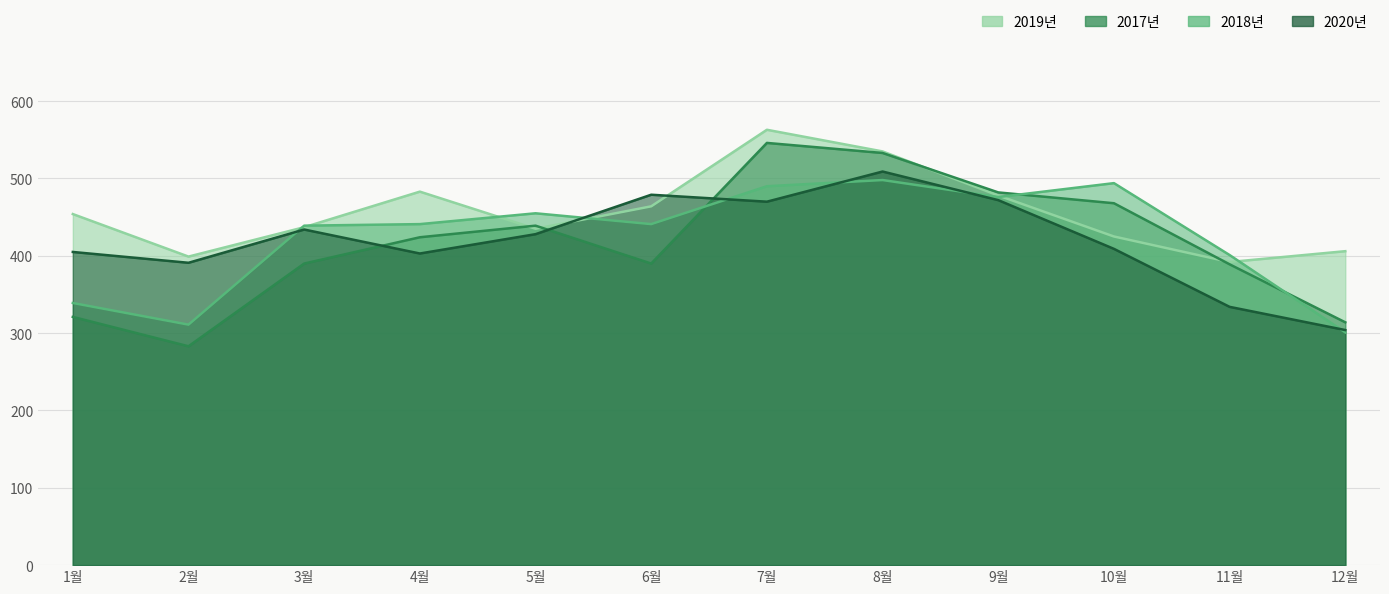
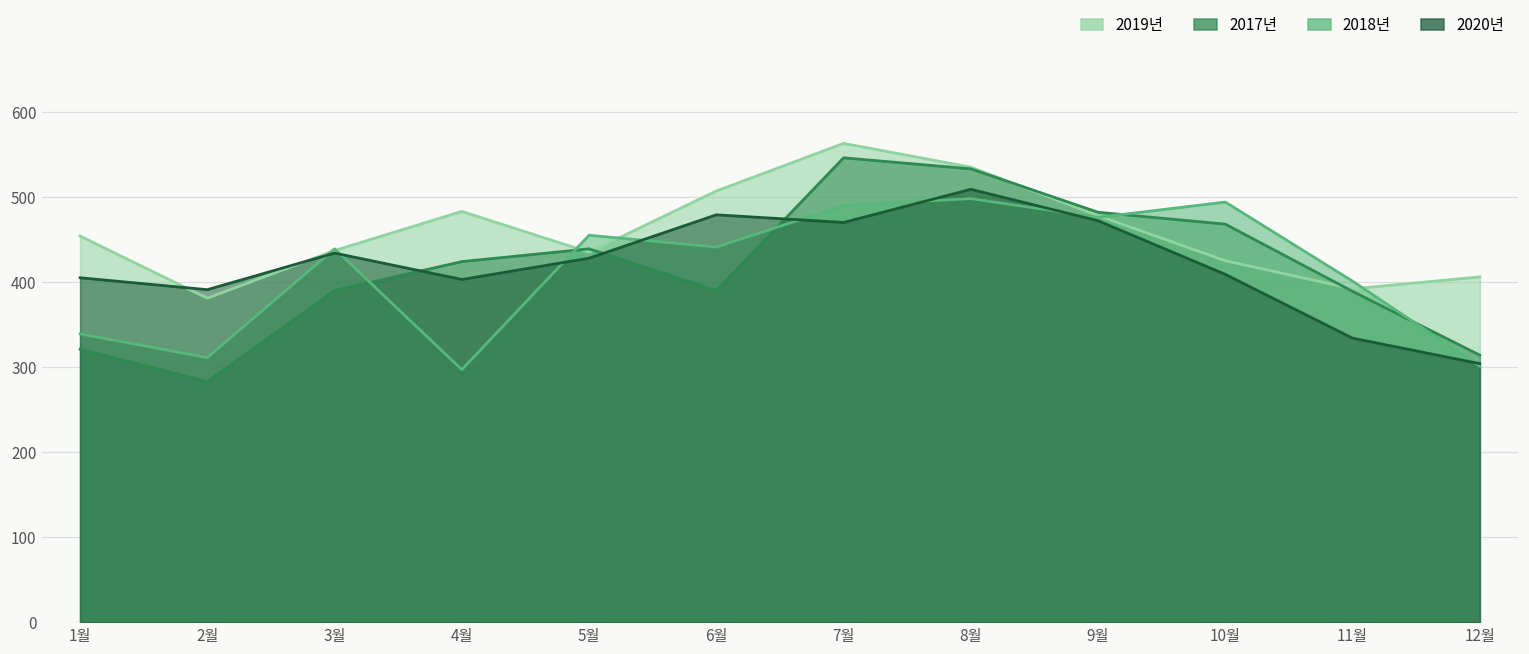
2019년, 2월: 400 -> 380
2018년, 4월: 440 -> 300
2019년, 6월: 460 -> 510
